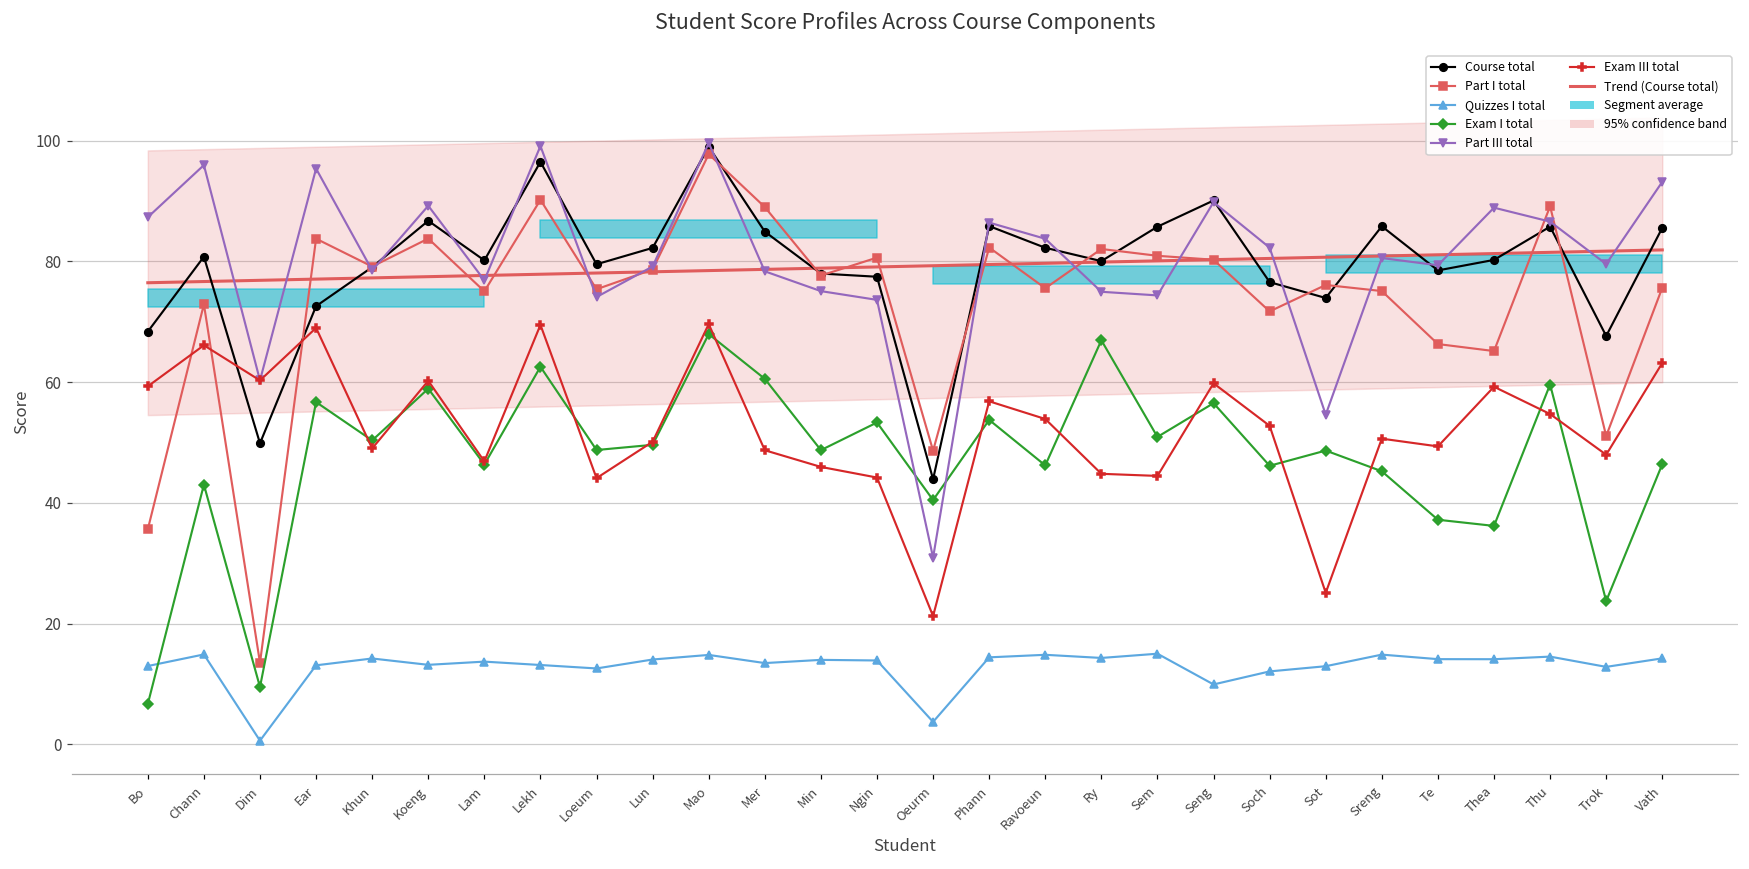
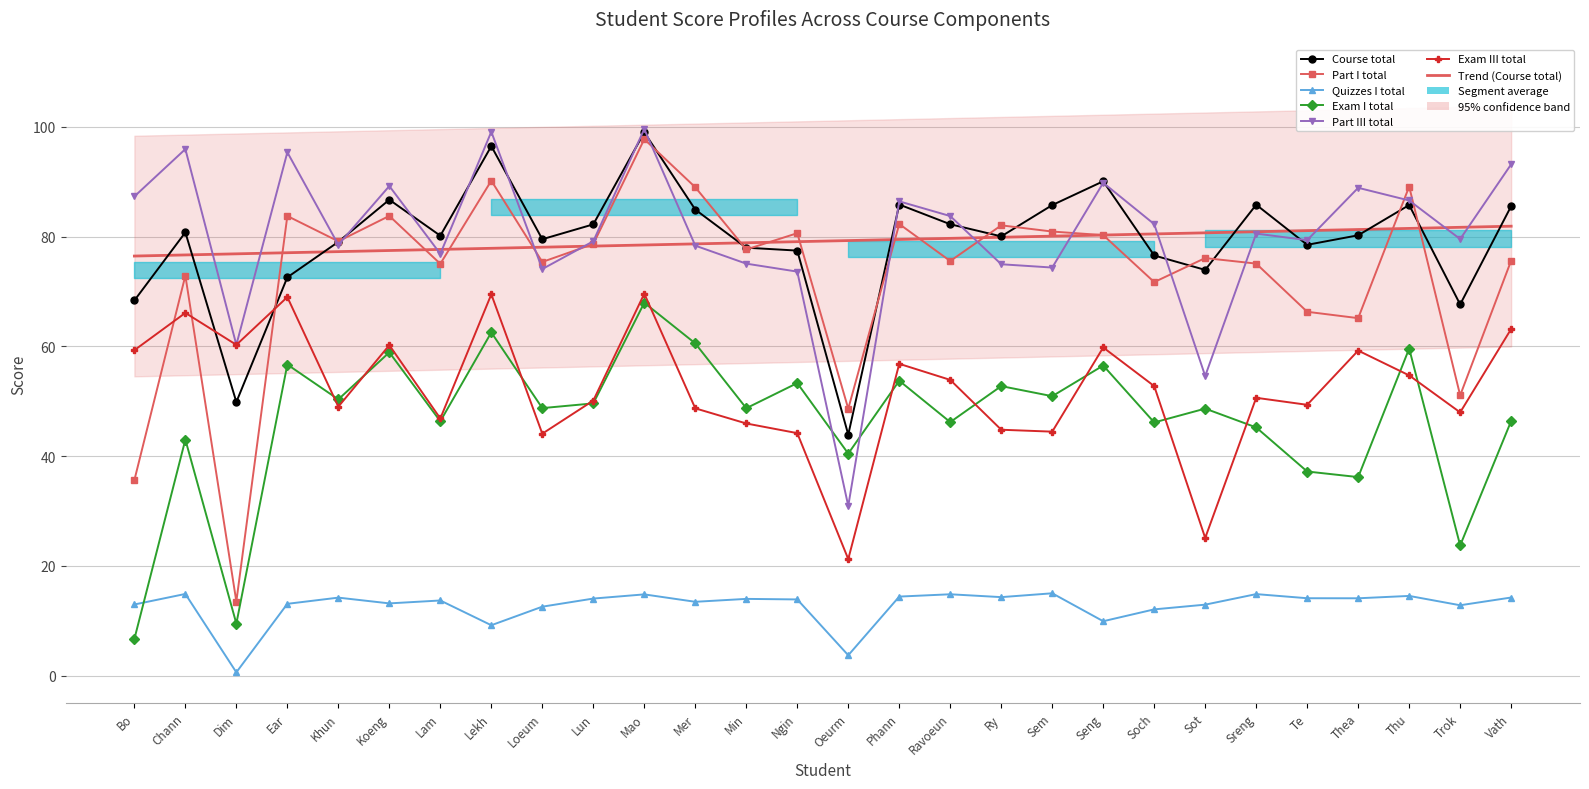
Quizzes I total, Lekh: 13 -> 9
Exam I total, Ry: 67 -> 53
